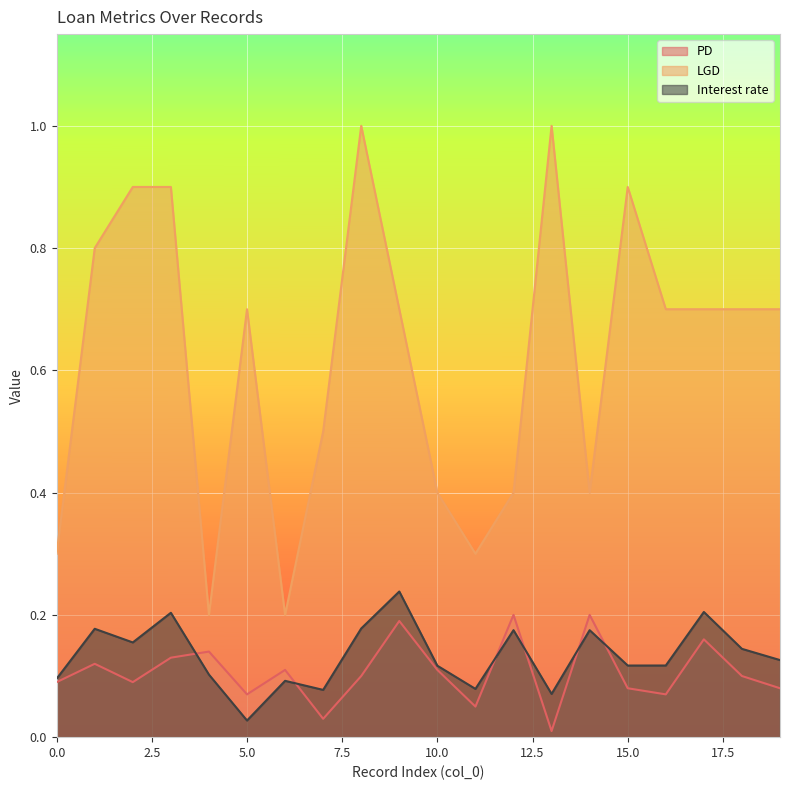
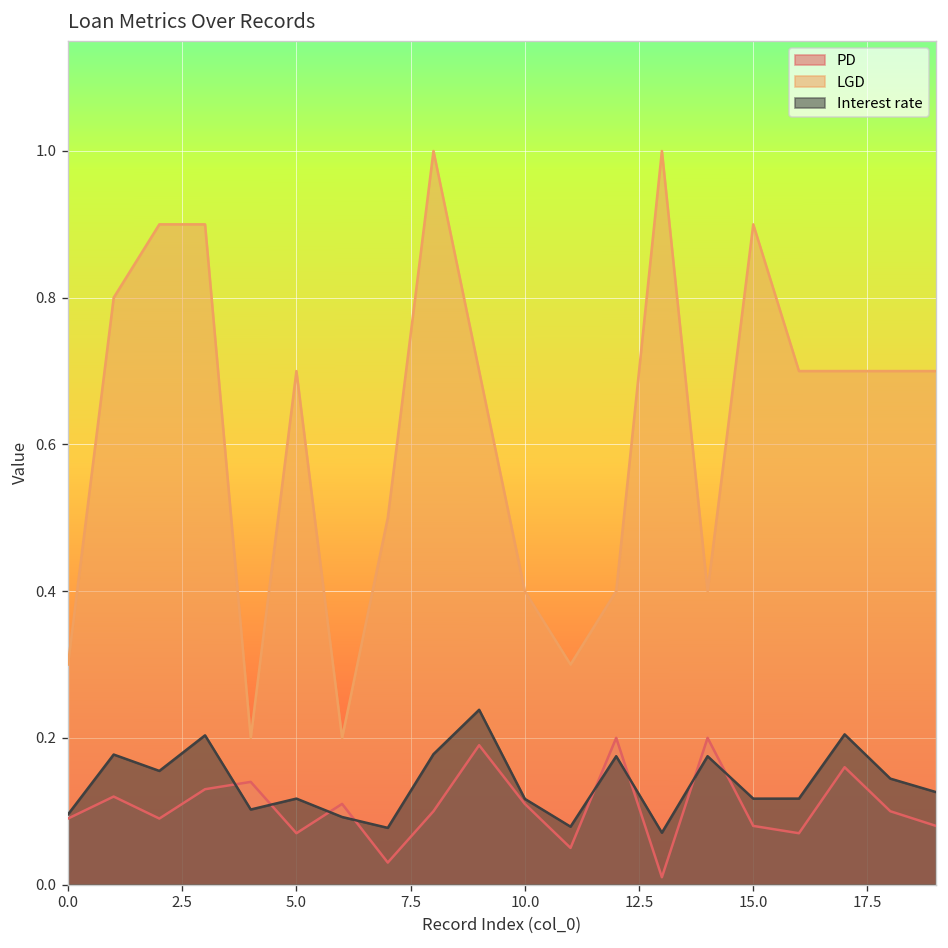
Interest rate, 5.0: 0.03 -> 0.12
